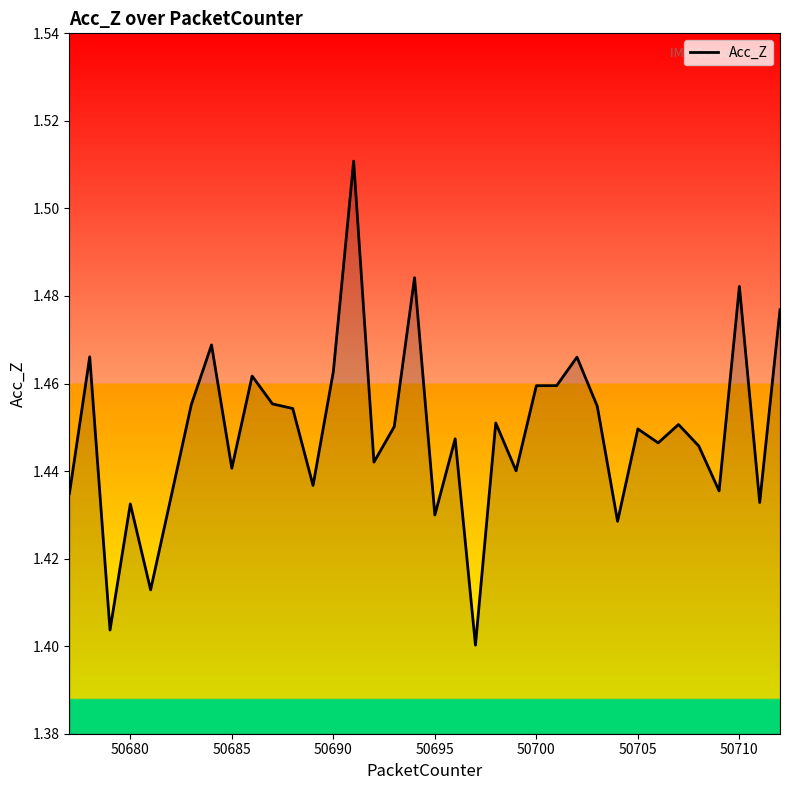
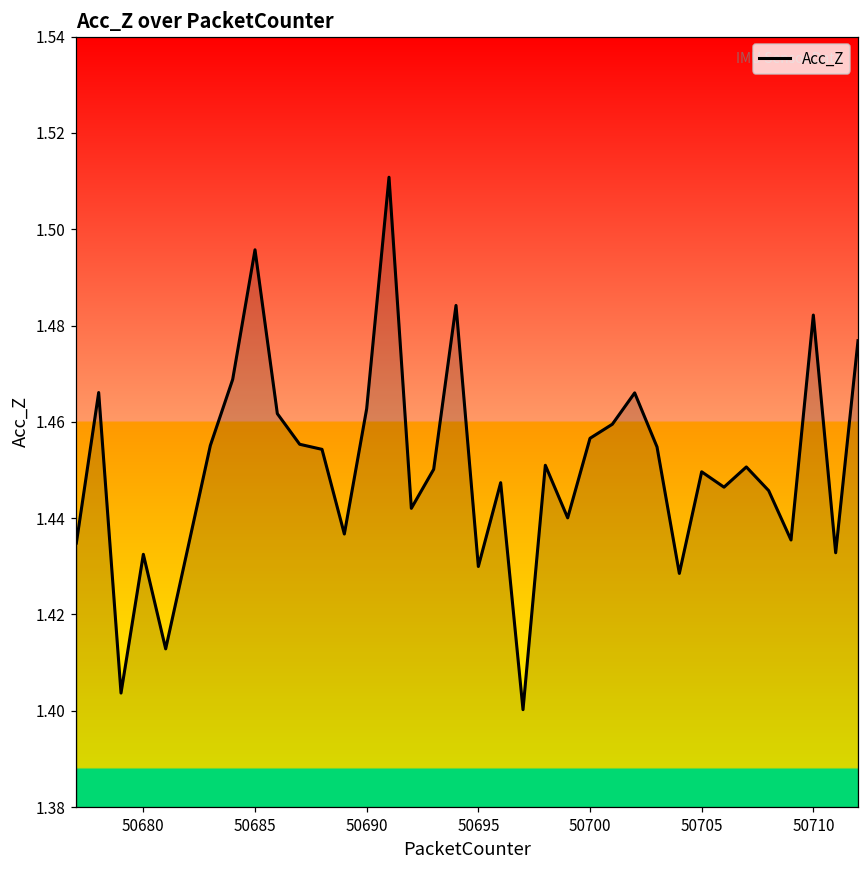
50685: 1.441 -> 1.496
50700: 1.460 -> 1.457
